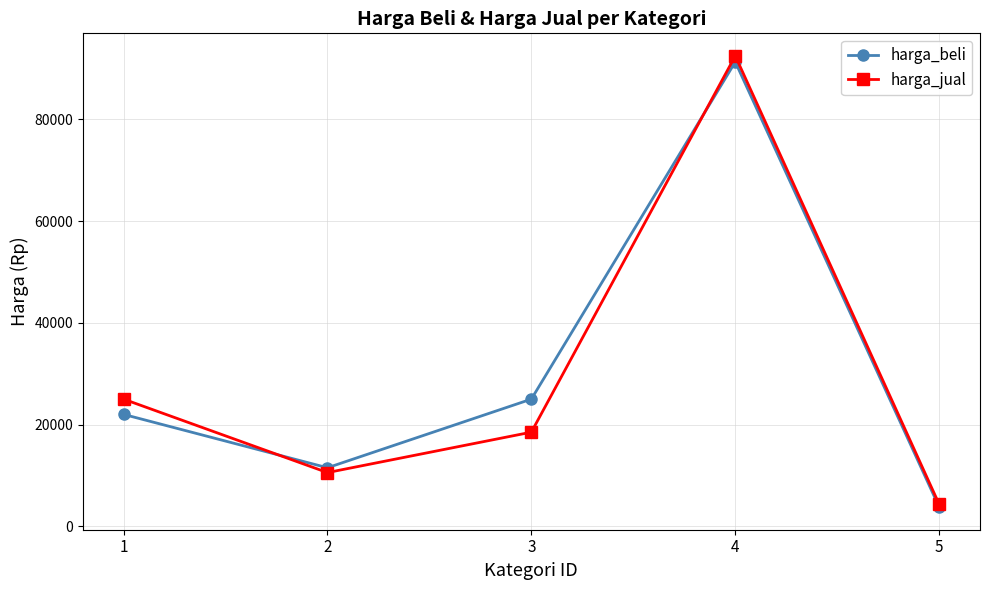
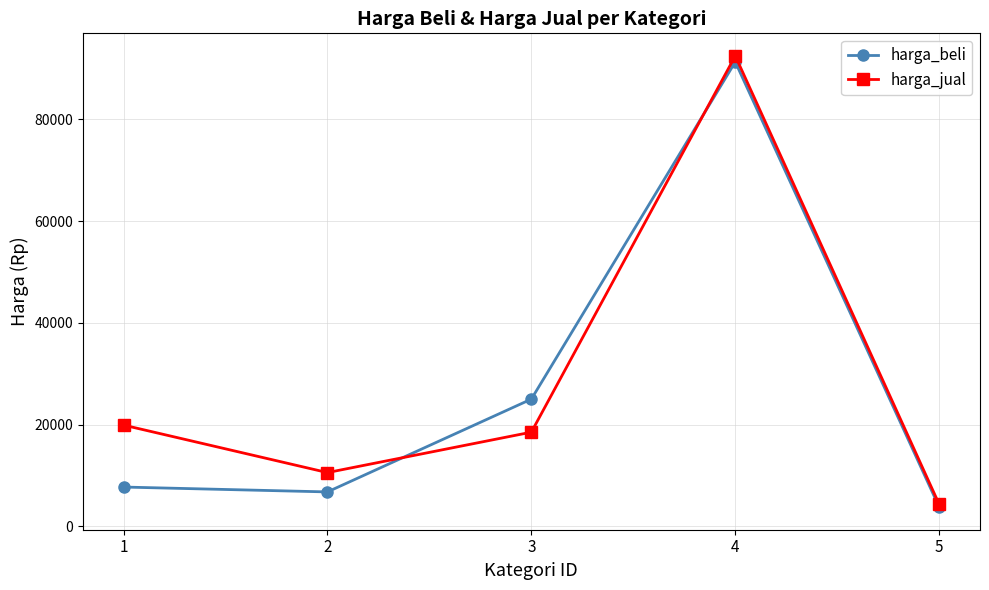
harga_beli, 1: 22000 -> 8000
harga_jual, 1: 25000 -> 20000
harga_beli, 2: 12000 -> 7000
